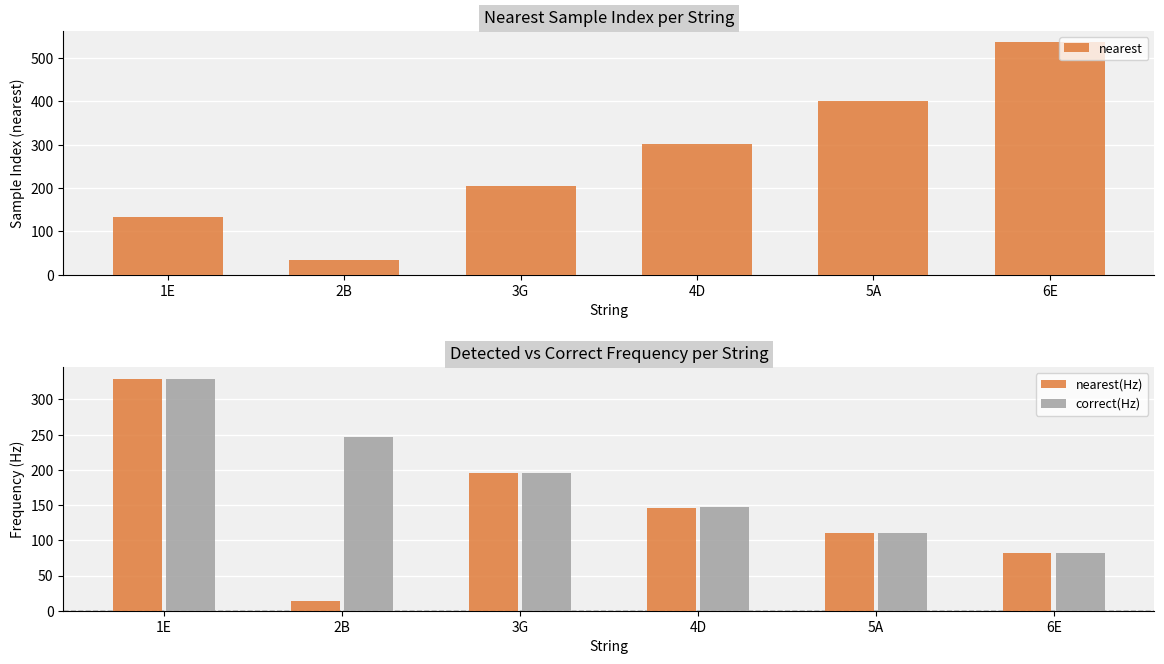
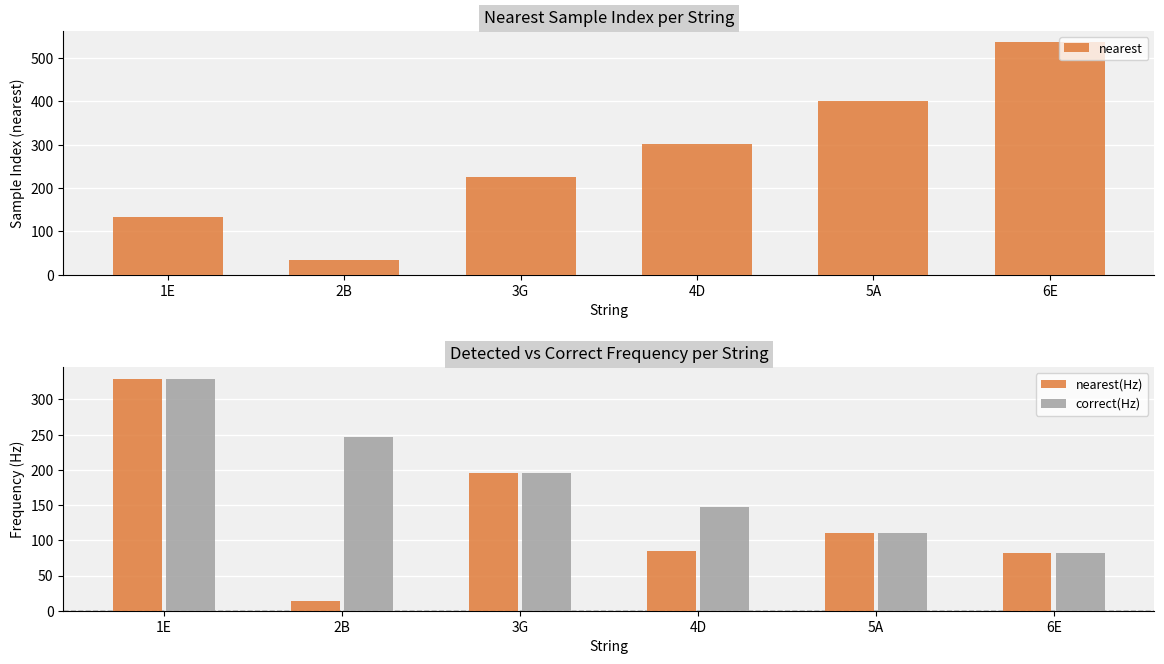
Nearest Sample Index per String, 3G: 200 -> 230
Detected vs Correct Frequency per String, nearest(Hz), 4D: 150 -> 80
